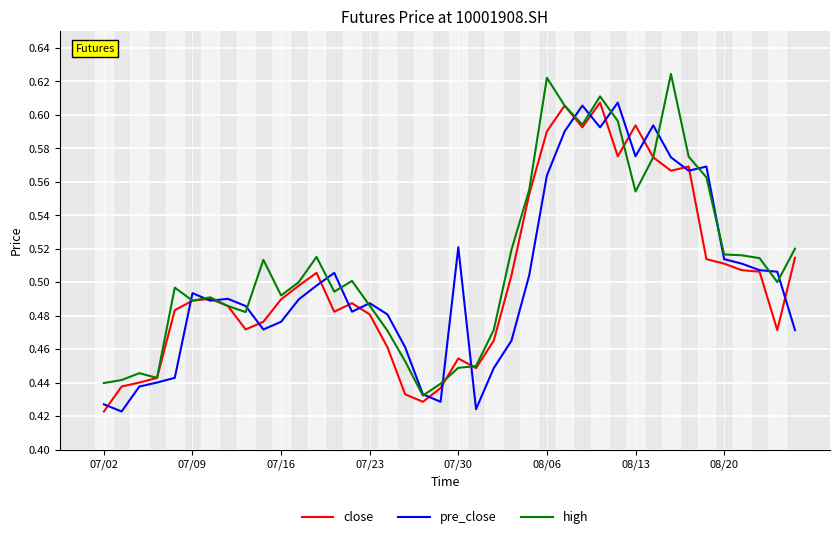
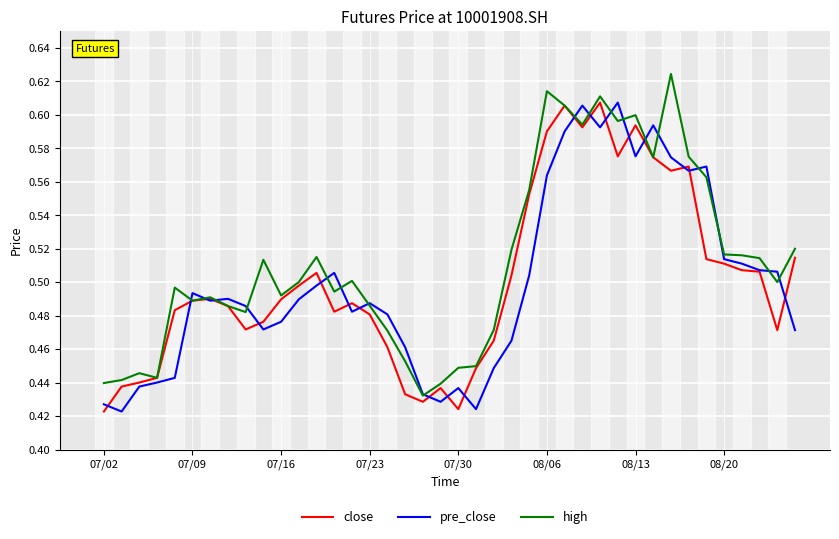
close, 07/30: 0.454 -> 0.424
pre_close, 07/30: 0.521 -> 0.437
high, 08/06: 0.622 -> 0.614
high, 08/13: 0.554 -> 0.600
